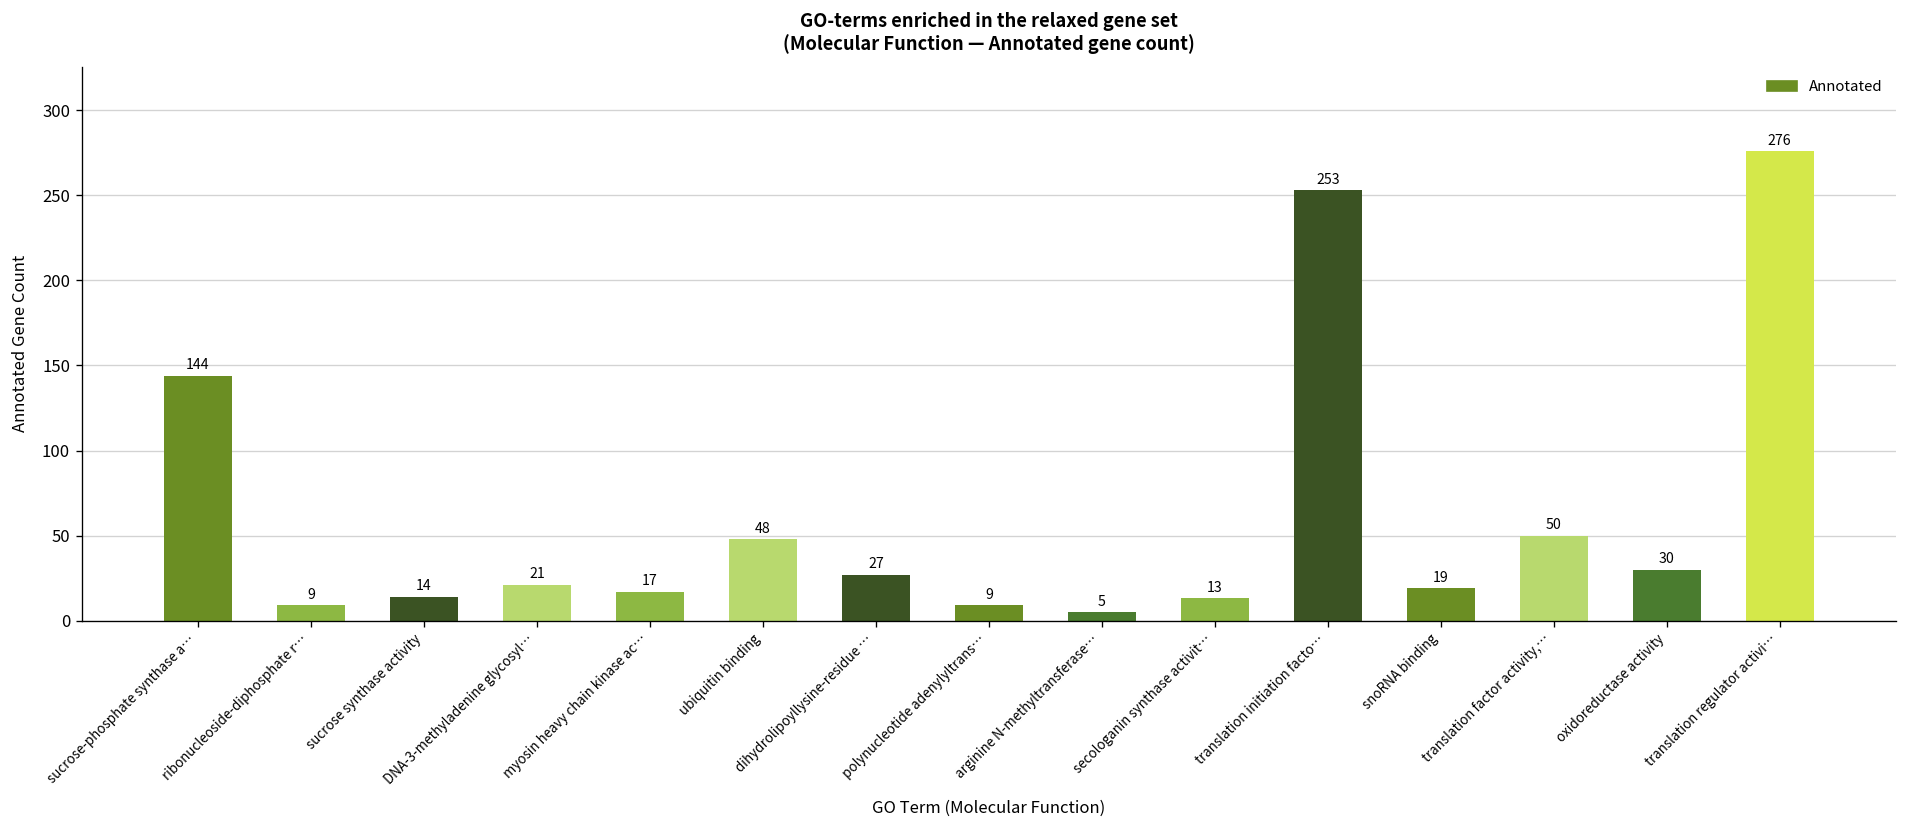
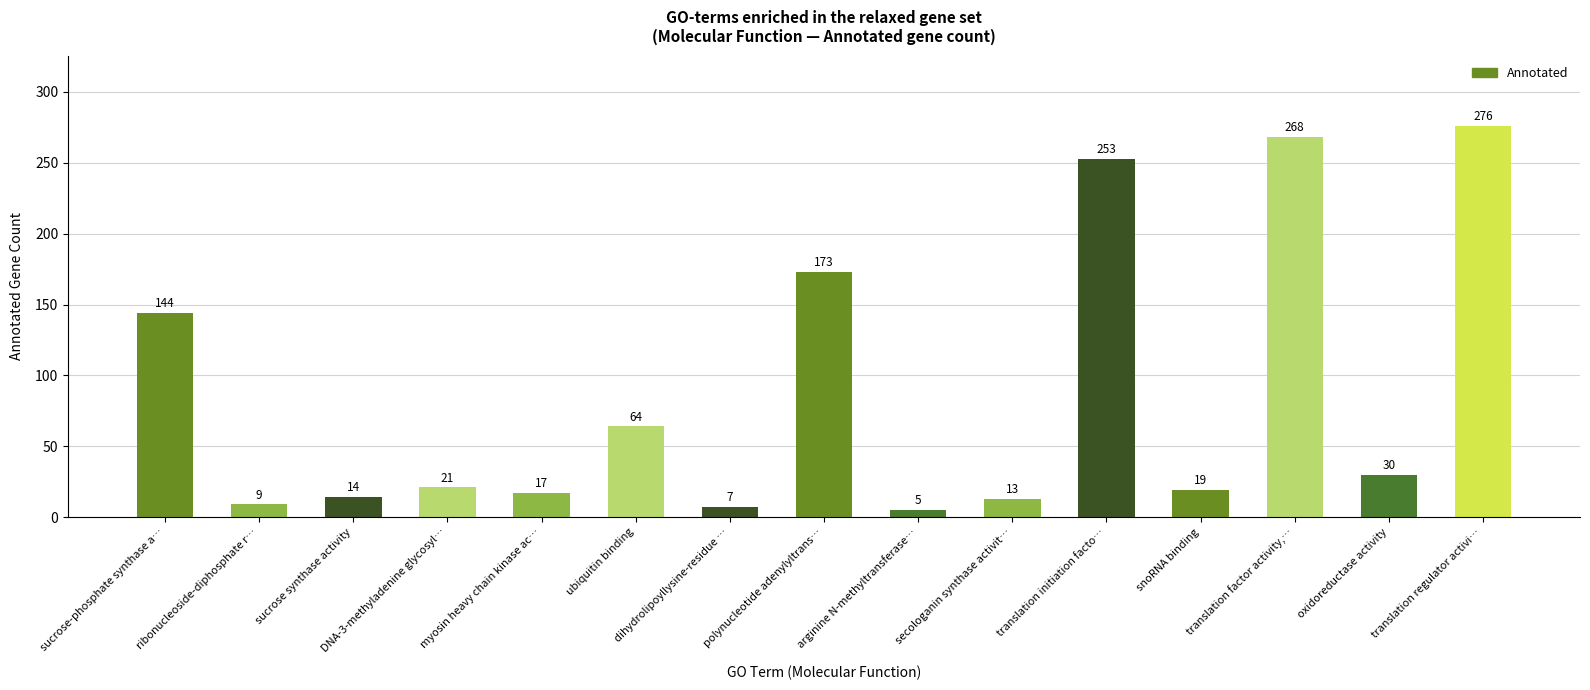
ubiquitin binding: 48 -> 64
dihydrolipoyllysine-residue …: 27 -> 7
polynucleotide adenylyltrans…: 9 -> 173
translation factor activity,…: 50 -> 268
